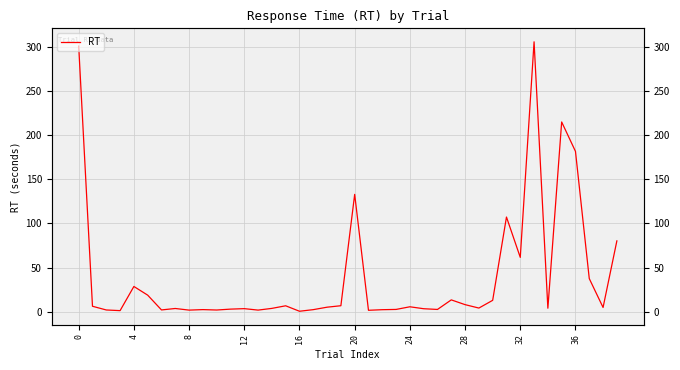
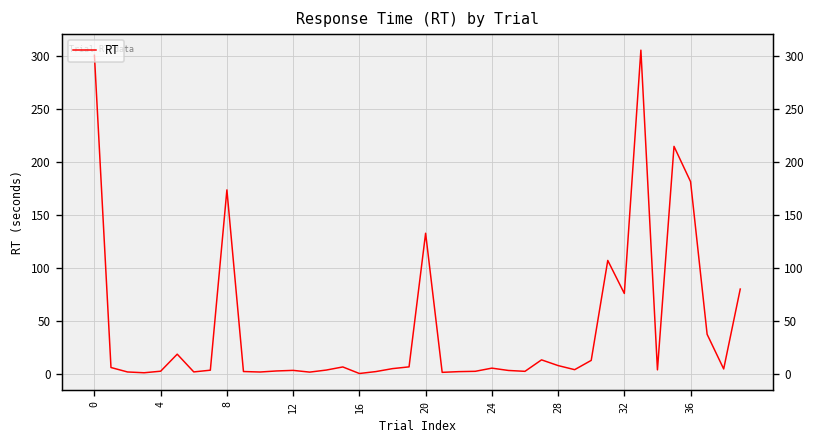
4: 30 -> 0
8: 0 -> 170
32: 60 -> 80
